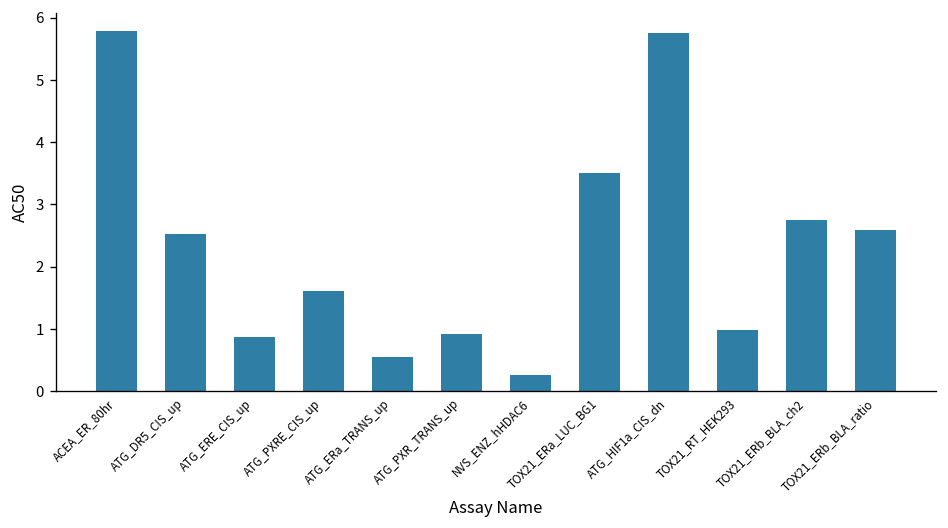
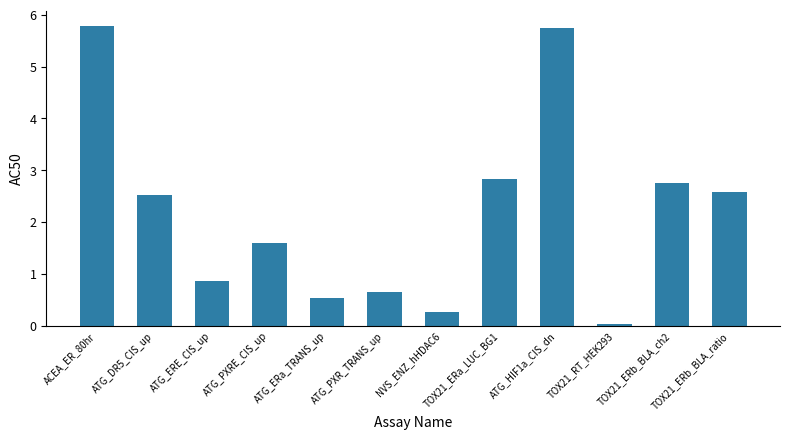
ATG_PXR_TRANS_up: 0.9 -> 0.7
TOX21_ERa_LUC_BG1: 3.5 -> 2.8
TOX21_RT_HEK293: 1.0 -> 0.0
